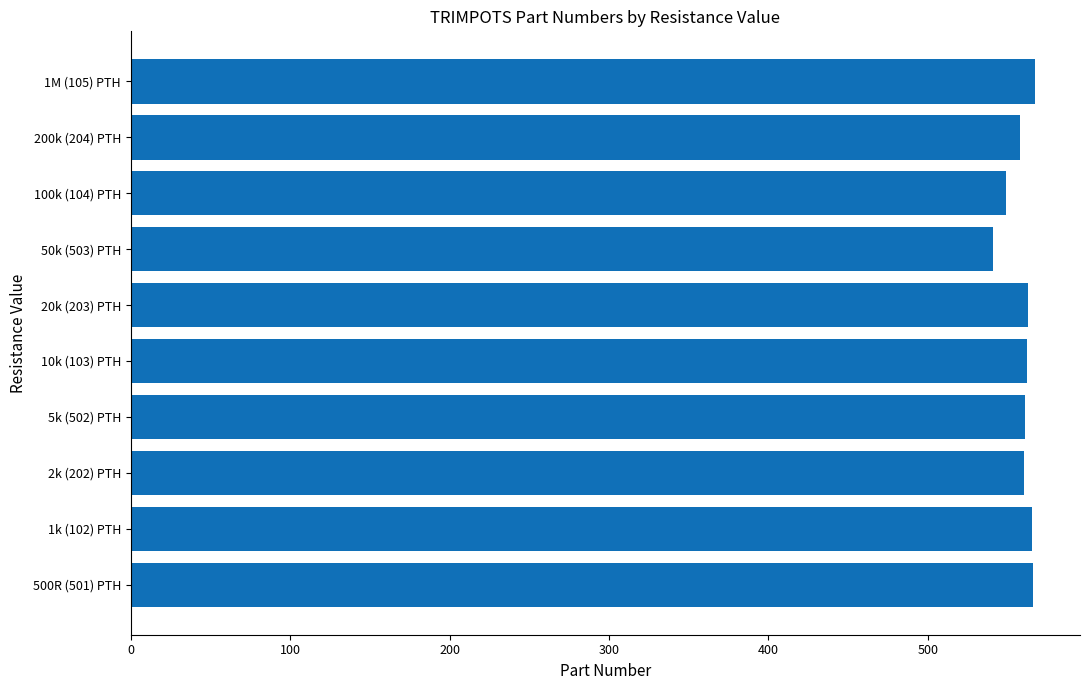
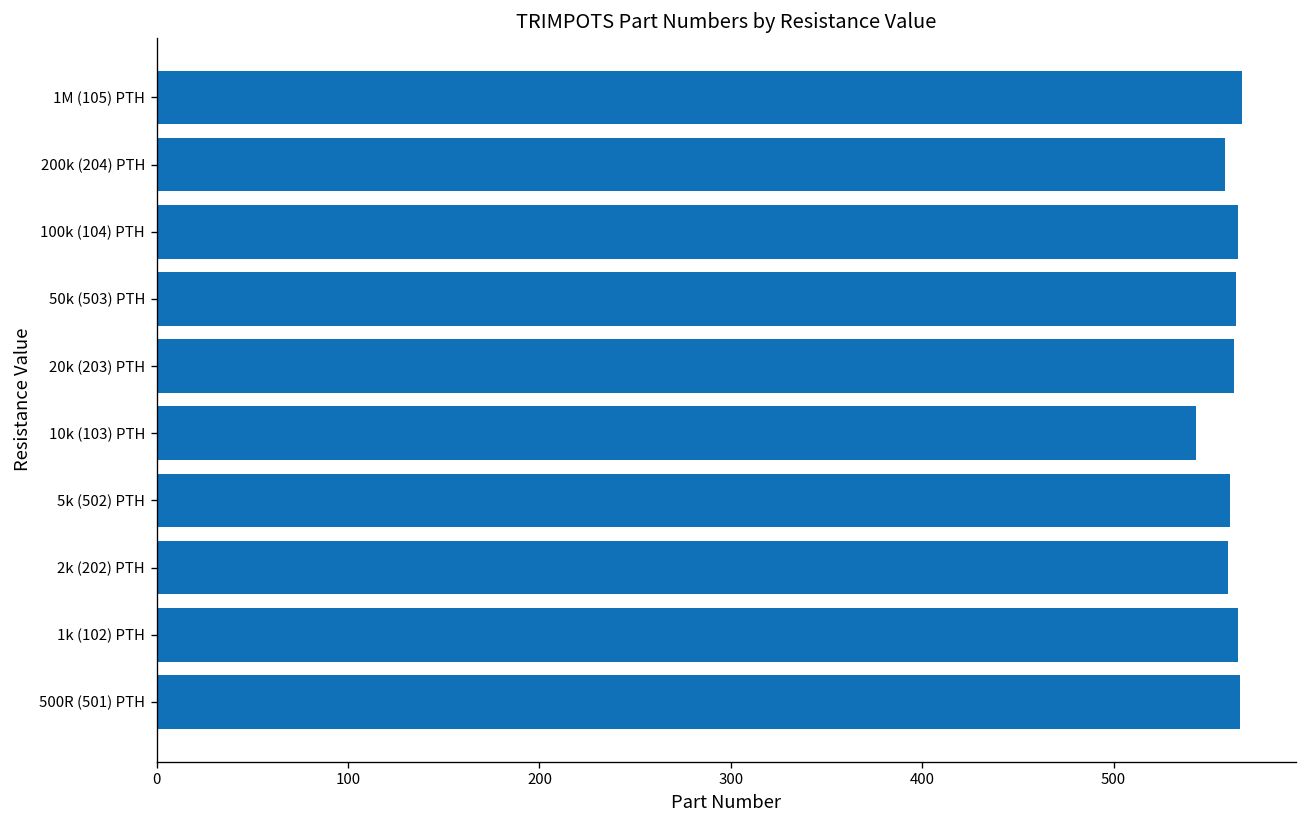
100k (104) PTH: 549 -> 565
50k (503) PTH: 541 -> 564
10k (103) PTH: 562 -> 543
